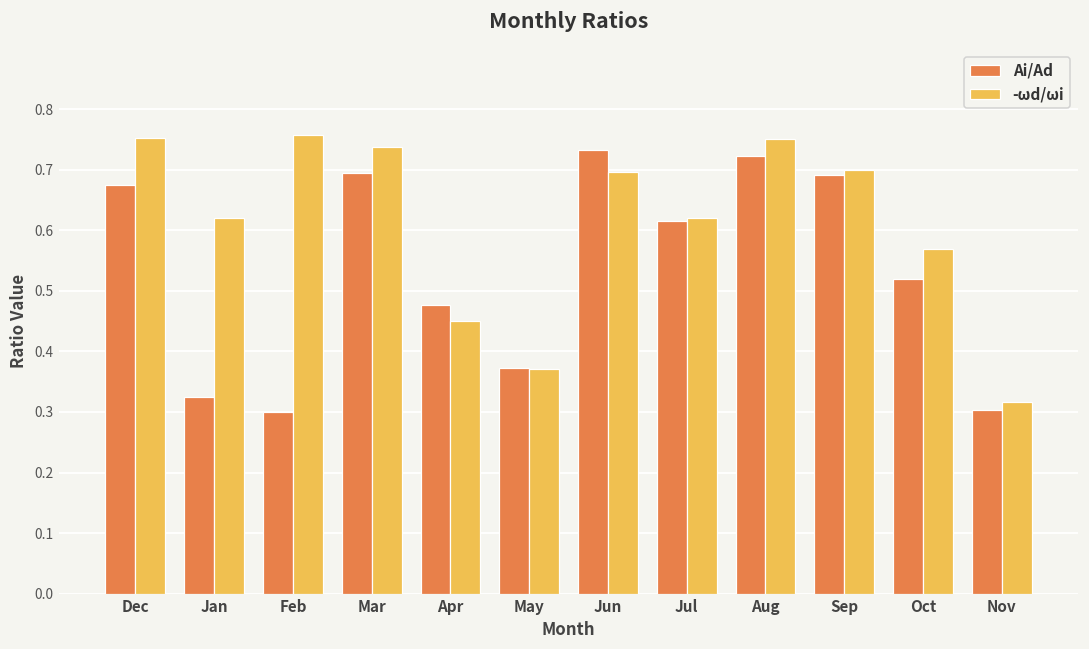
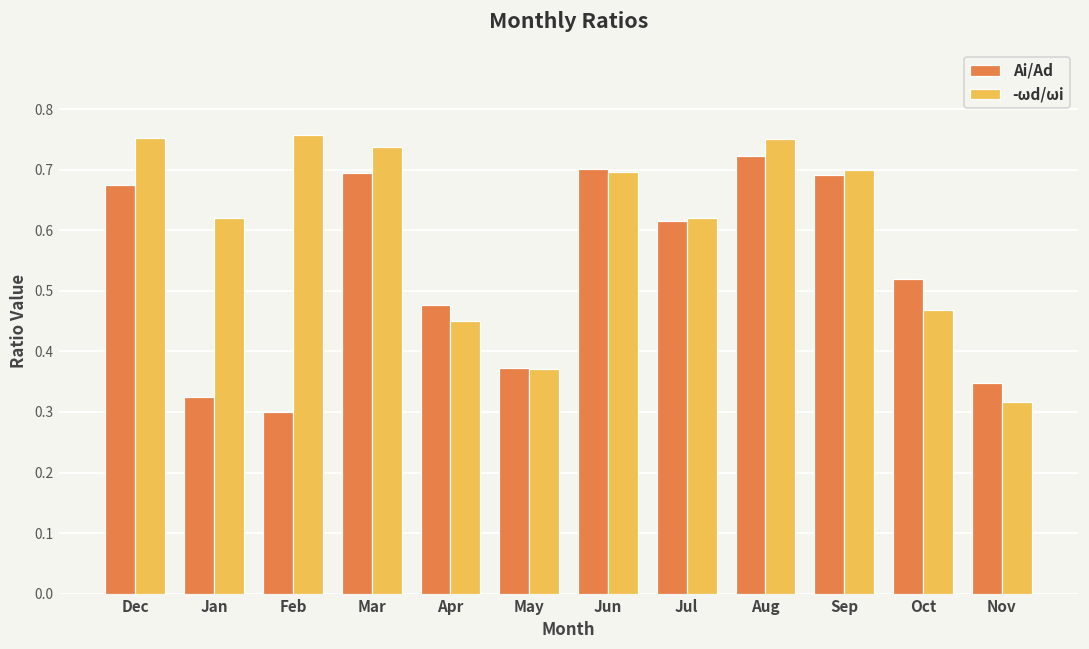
Ai/Ad, Jun: 0.73 -> 0.70
-ωd/ωi, Oct: 0.57 -> 0.47
Ai/Ad, Nov: 0.30 -> 0.35
